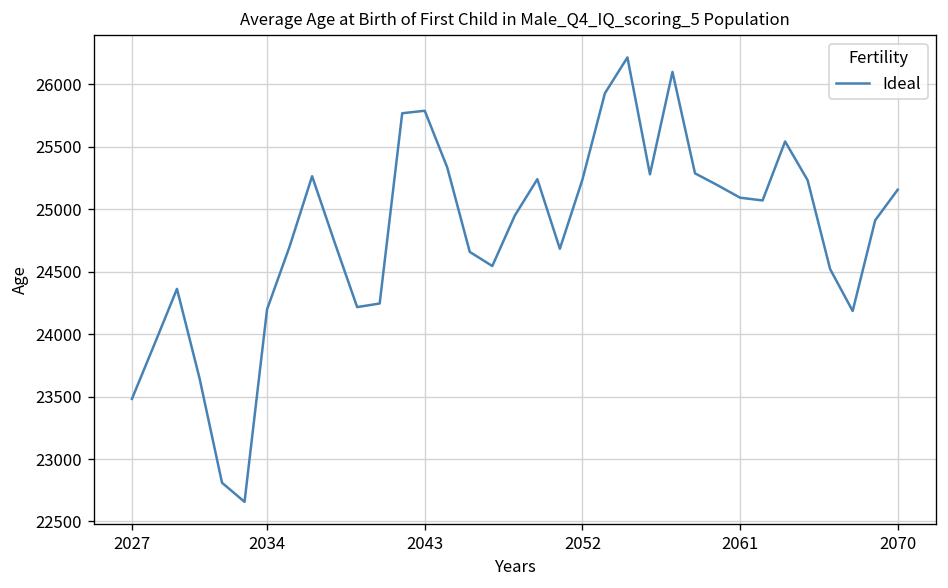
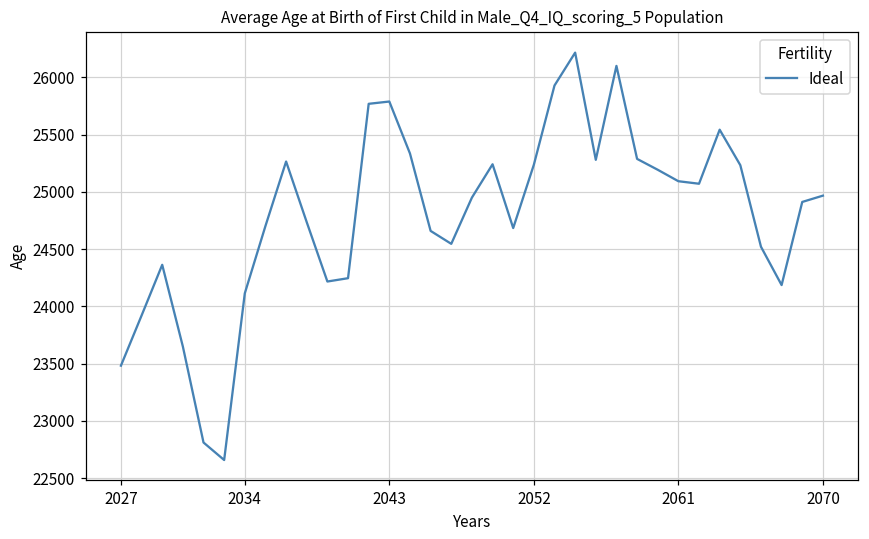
2034: 24200 -> 24110
2070: 25160 -> 24970
